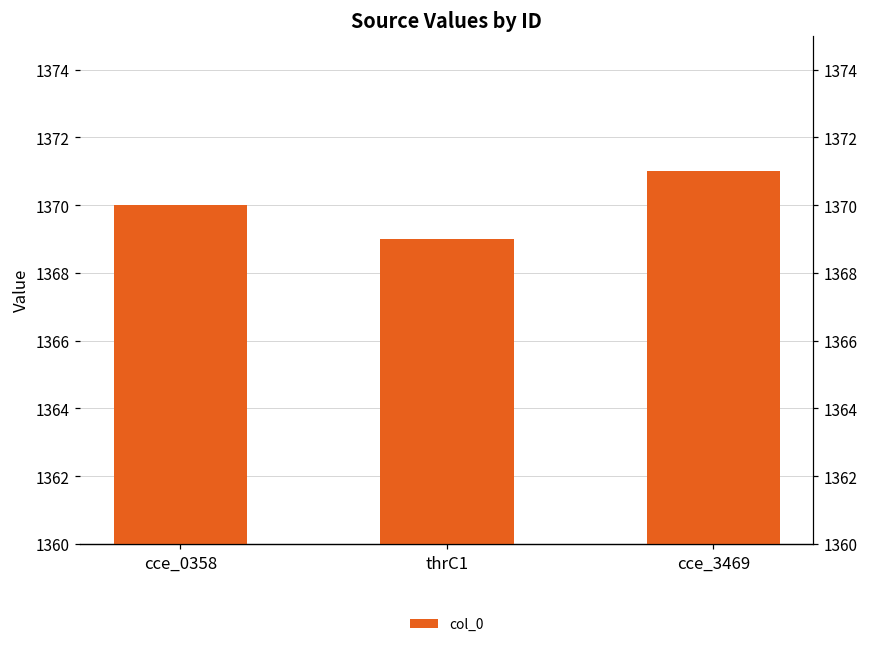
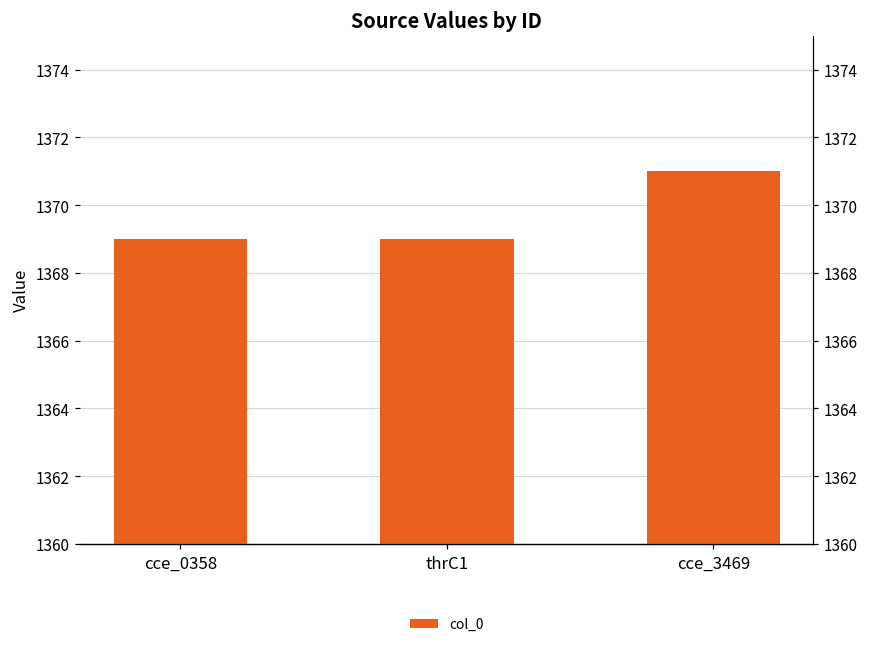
cce_0358: 1370 -> 1369
